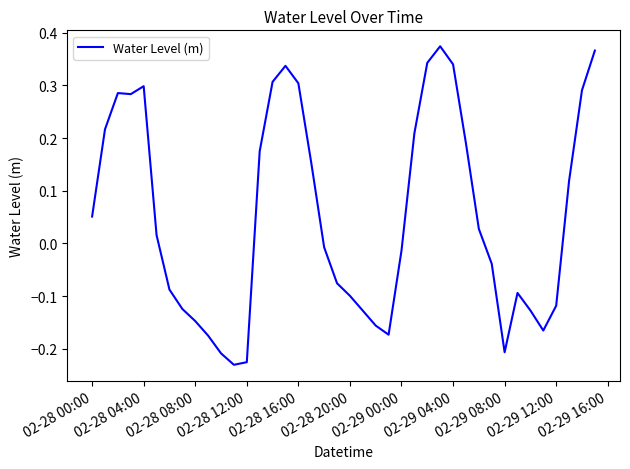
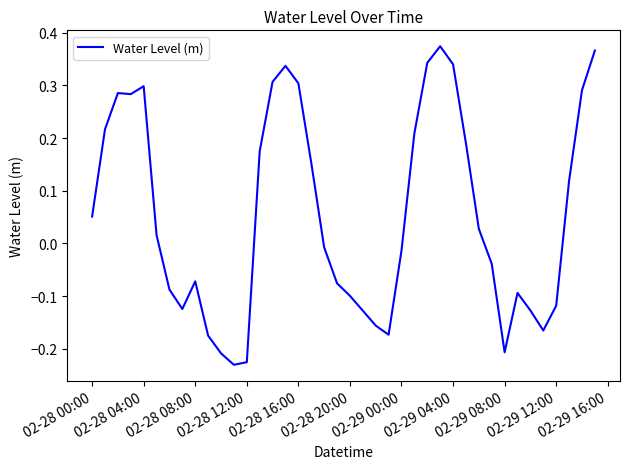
02-28 08:00: -0.15 -> -0.07
